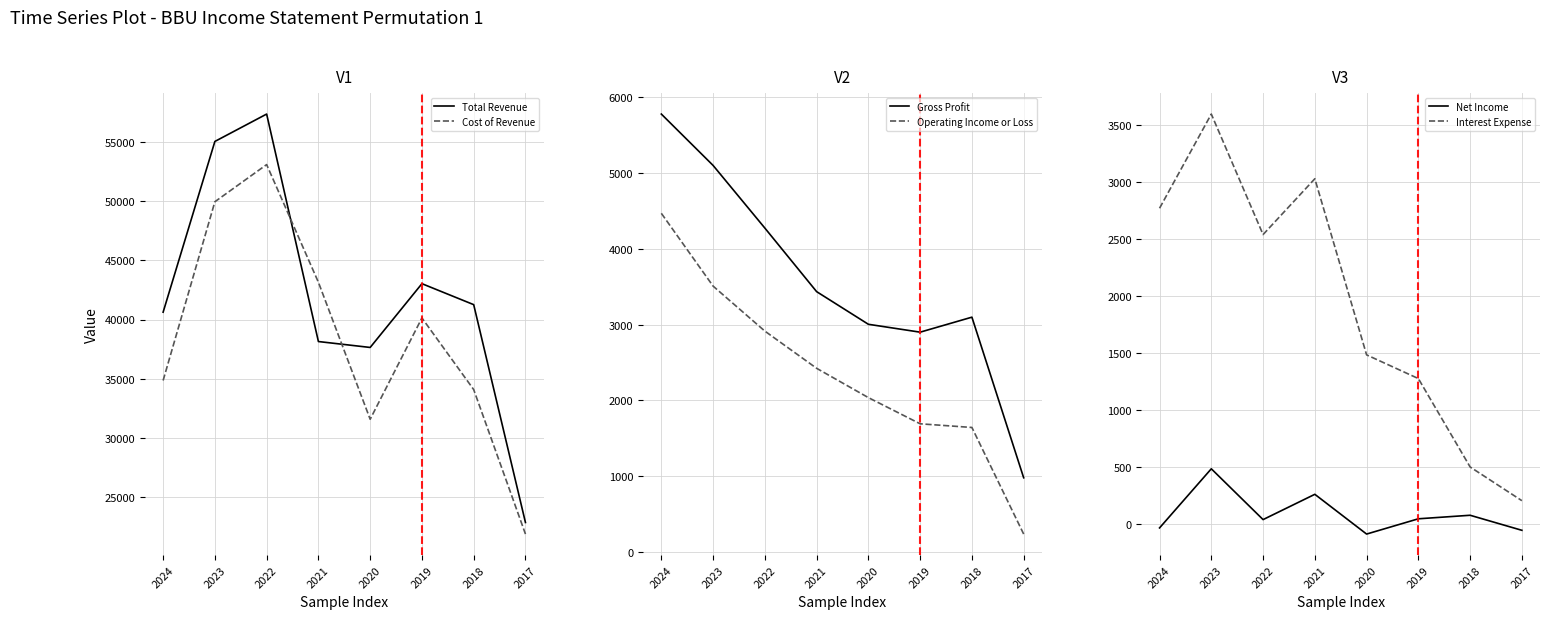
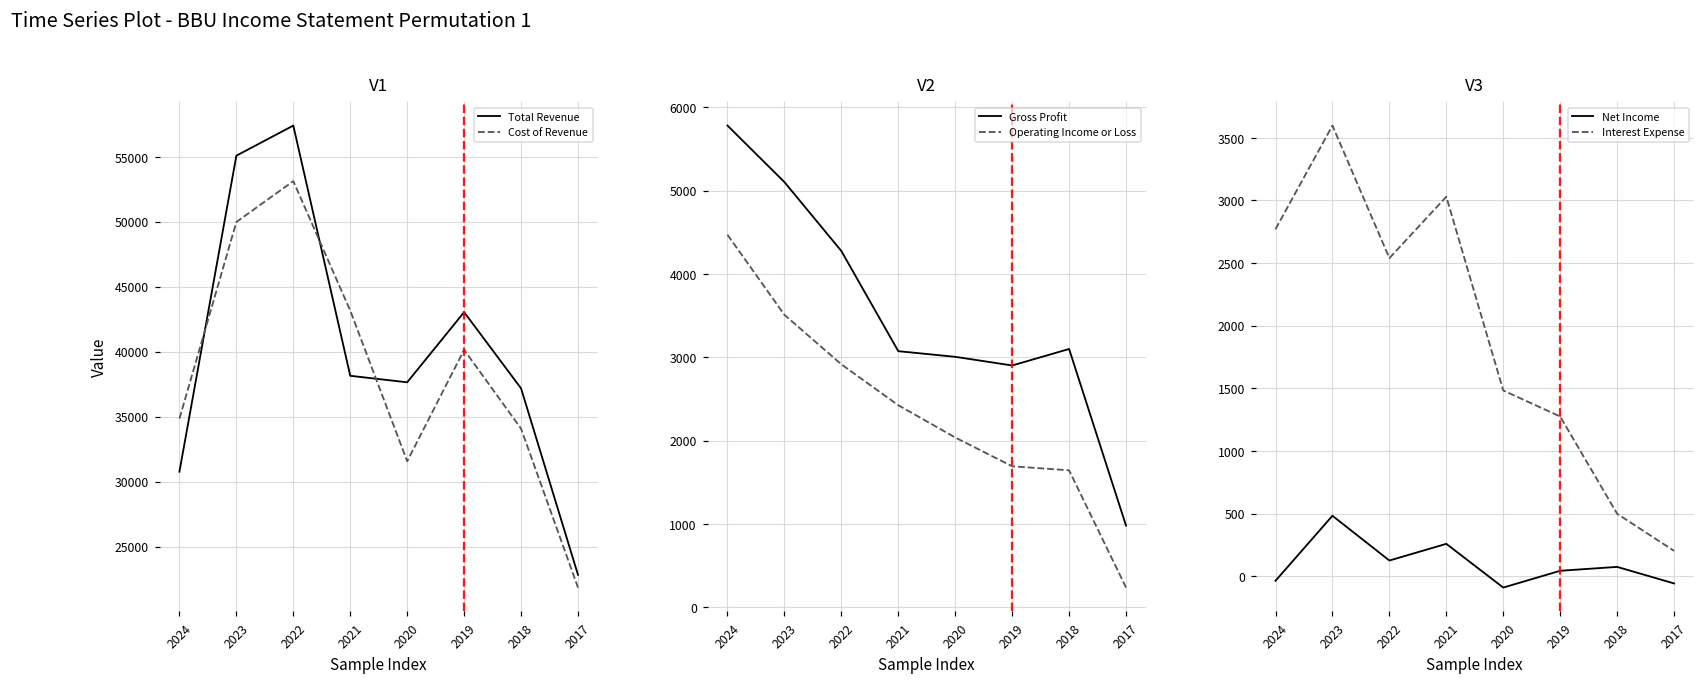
V1, Total Revenue, 2024: 40600 -> 30800
V1, Total Revenue, 2018: 41300 -> 37200
V2, Gross Profit, 2021: 3400 -> 3100
V3, Net Income, 2022: 40 -> 120
